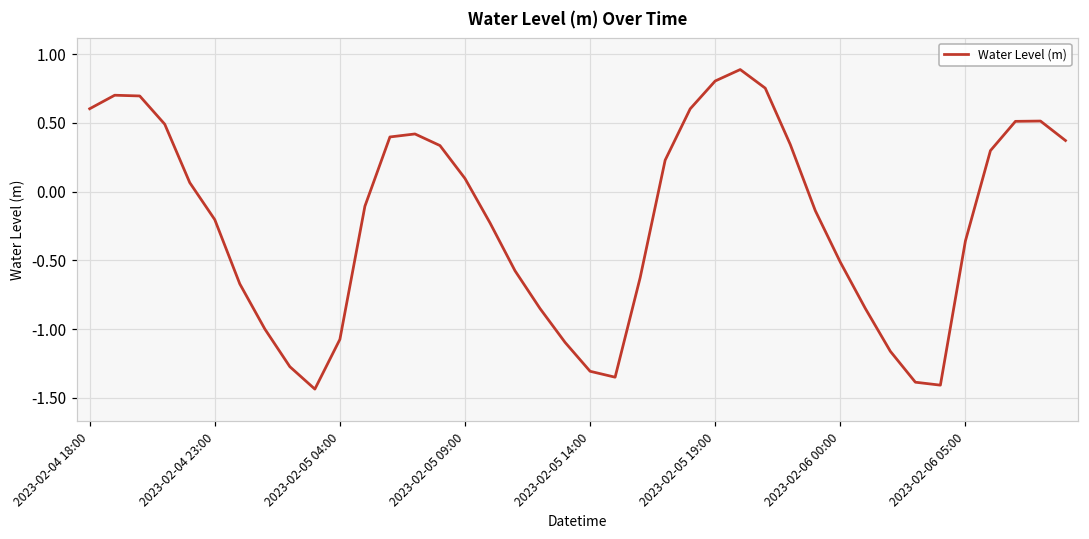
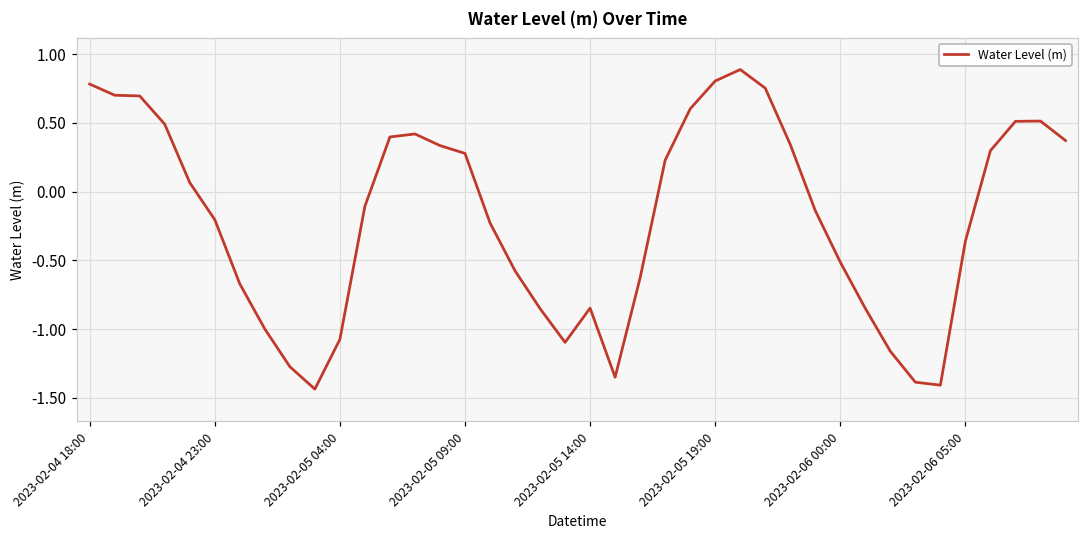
2023-02-04 18:00: 0.60 -> 0.78
2023-02-05 09:00: 0.10 -> 0.28
2023-02-05 14:00: -1.31 -> -0.85
